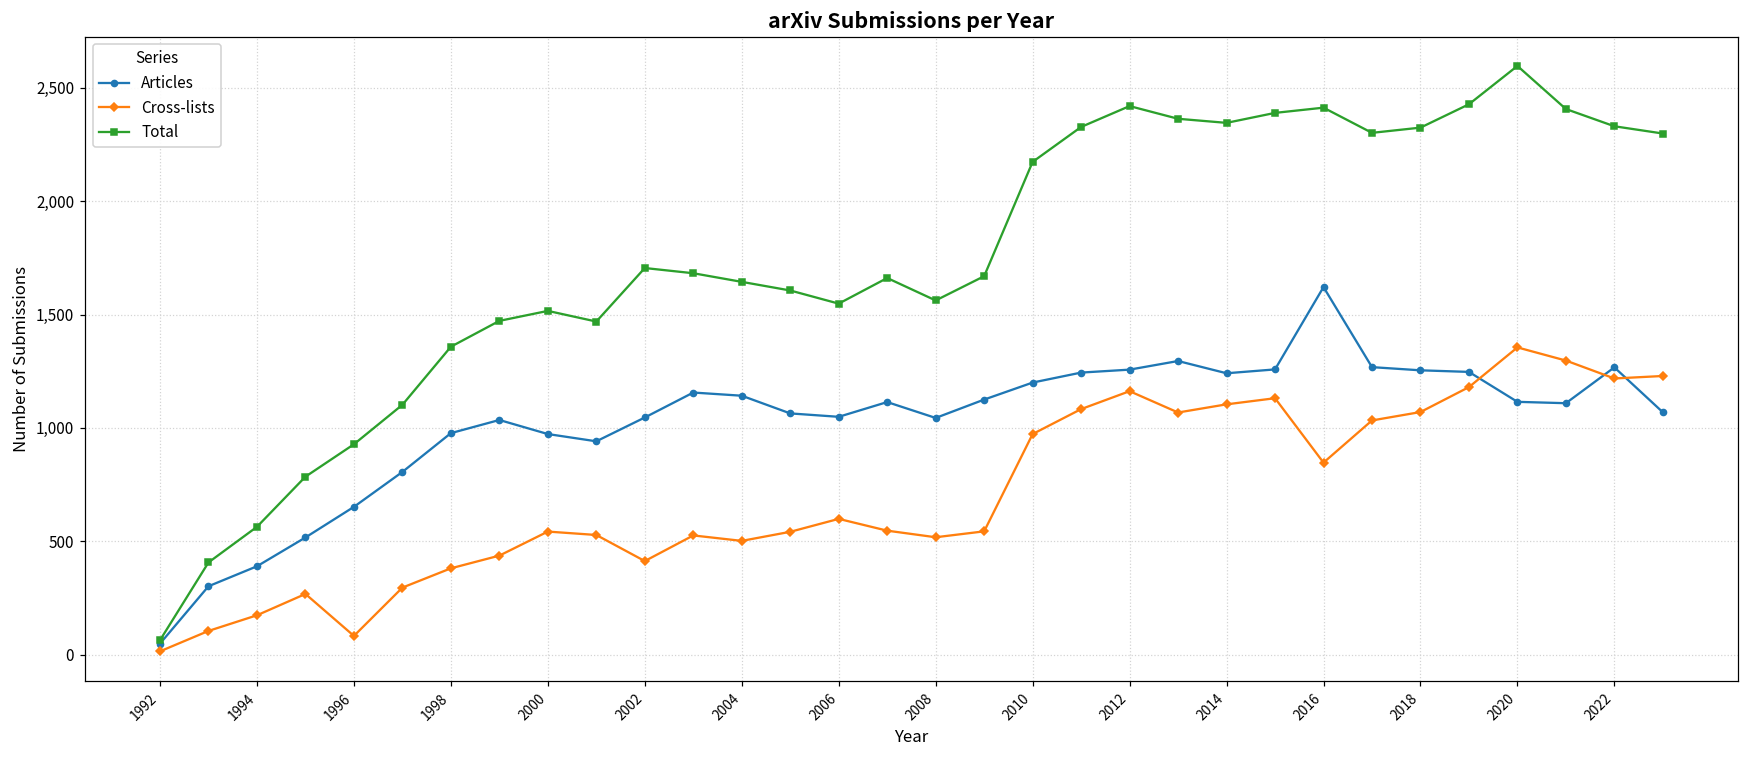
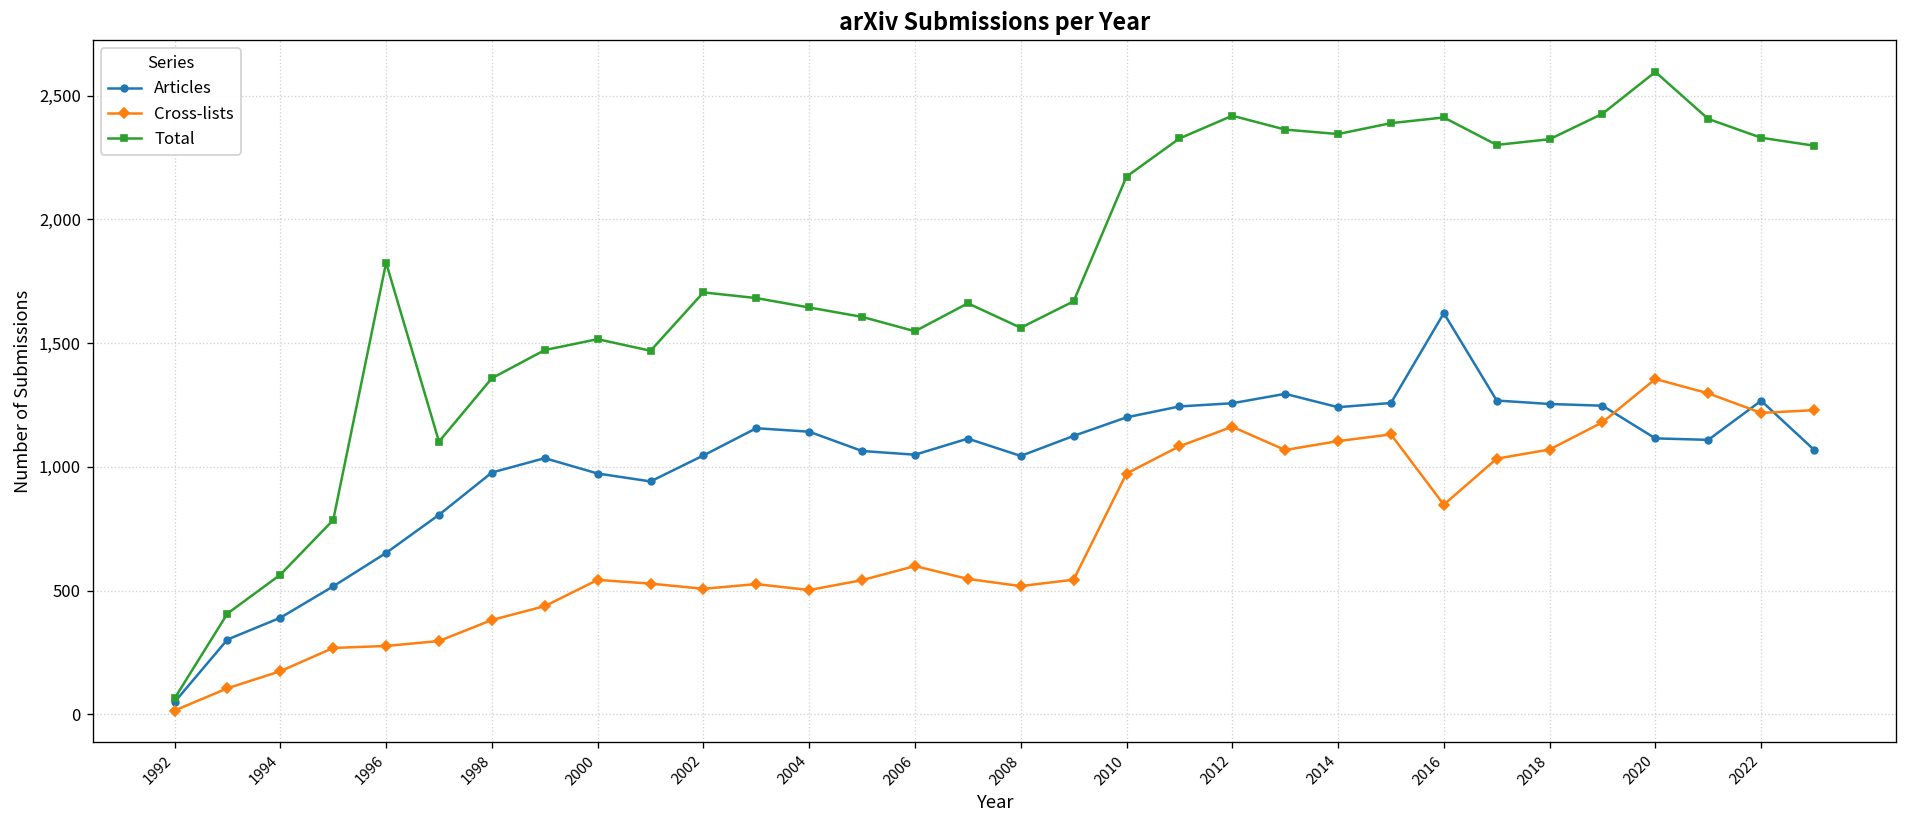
Cross-lists, 1996: 80 -> 280
Total, 1996: 930 -> 1,830
Cross-lists, 2002: 410 -> 510
